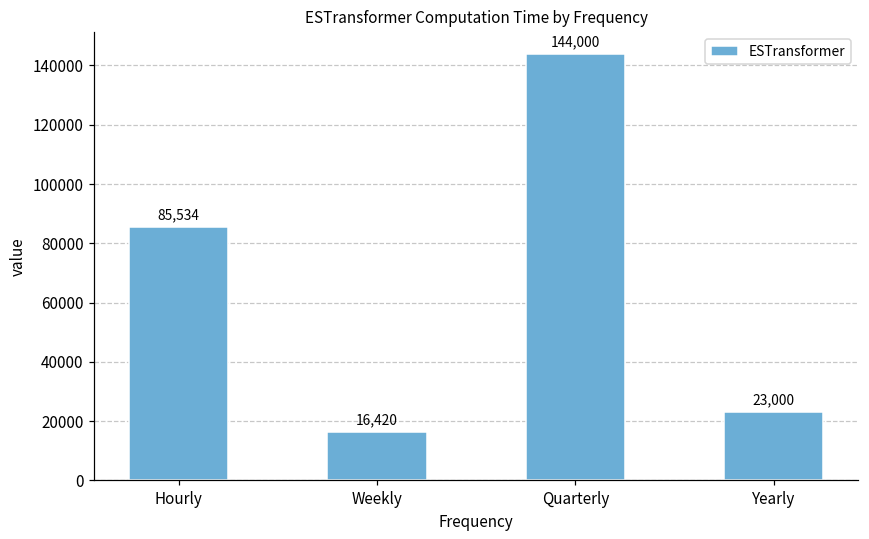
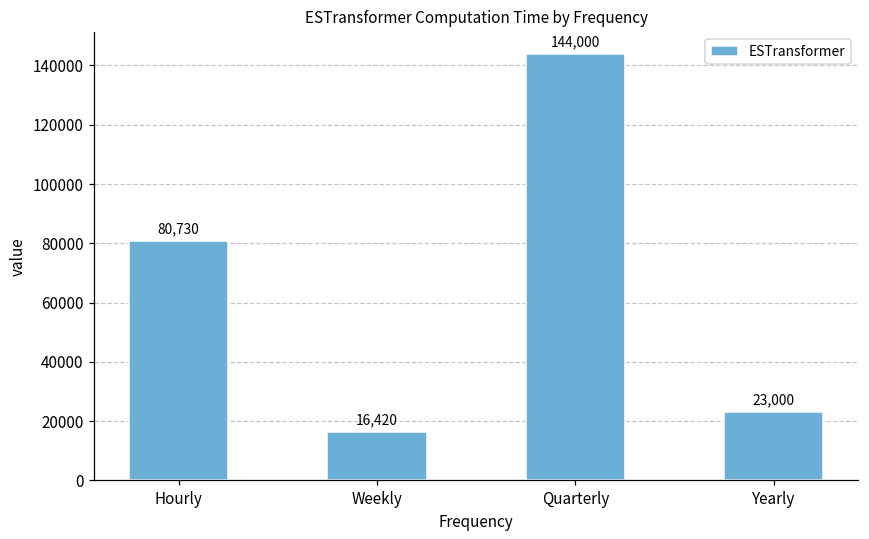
Hourly: 85,534 -> 80,730
